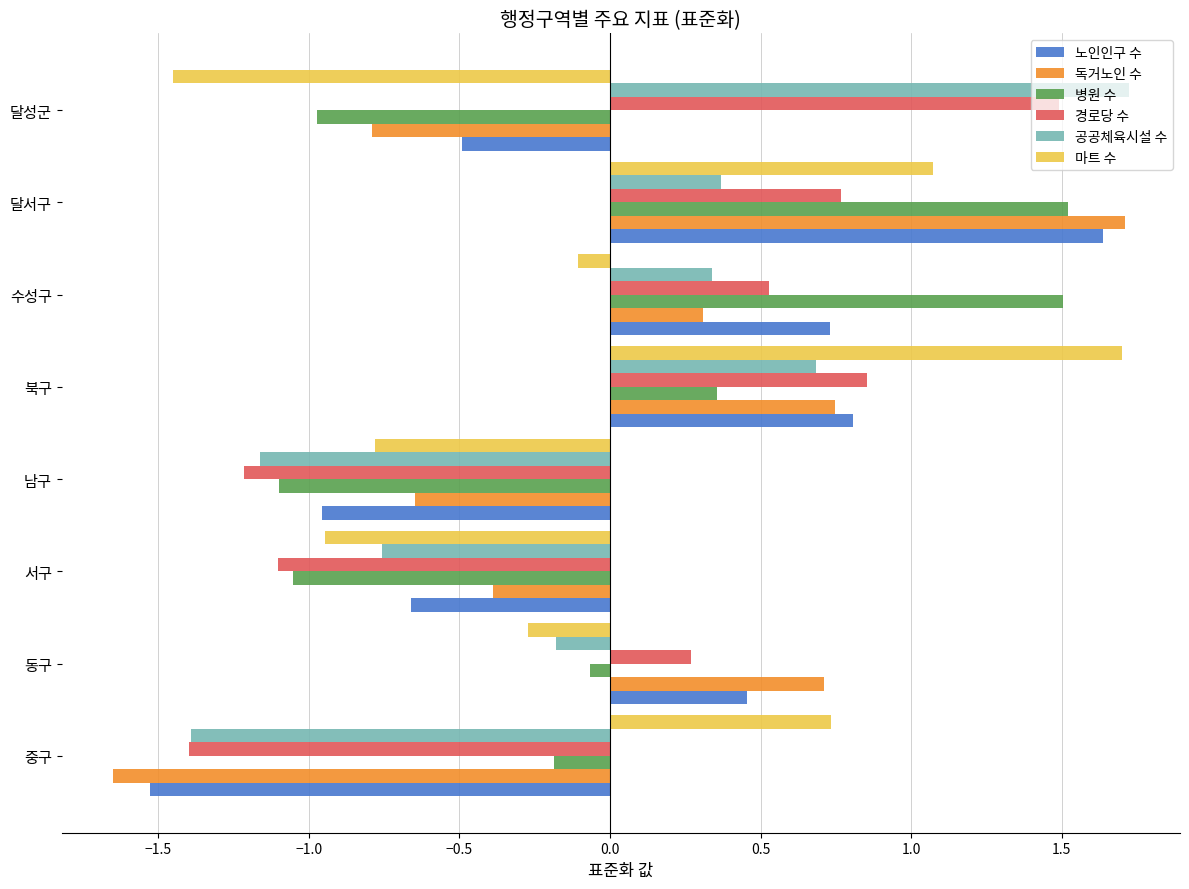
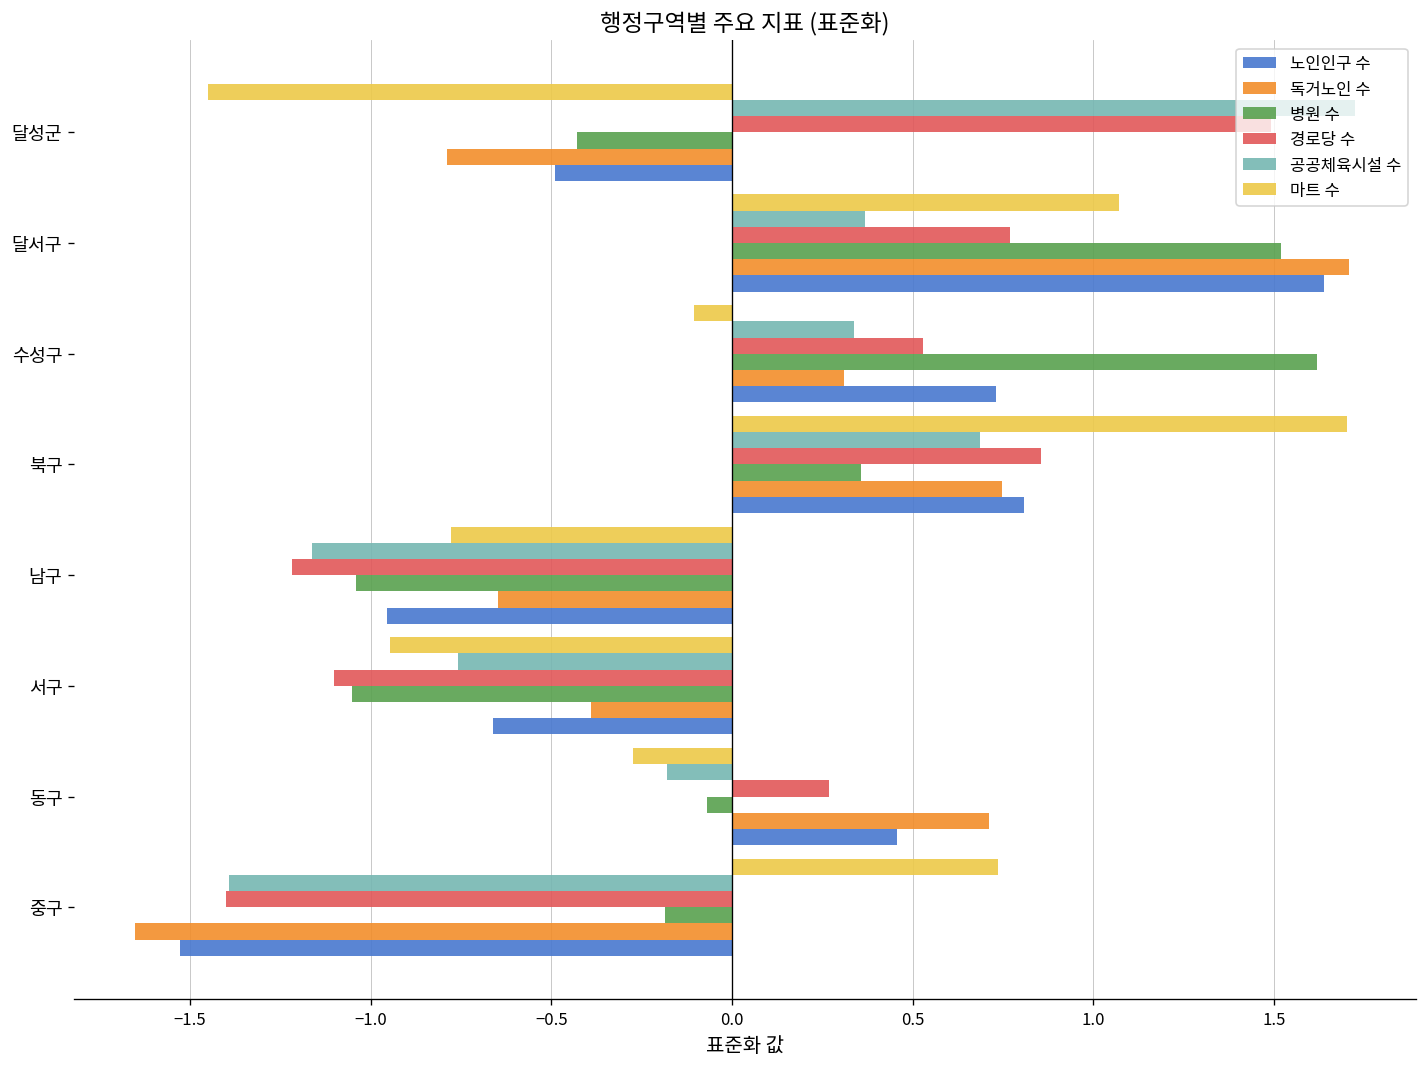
병원 수, 달성군: -0.97 -> -0.43
병원 수, 수성구: 1.50 -> 1.62
병원 수, 남구: -1.10 -> -1.04
